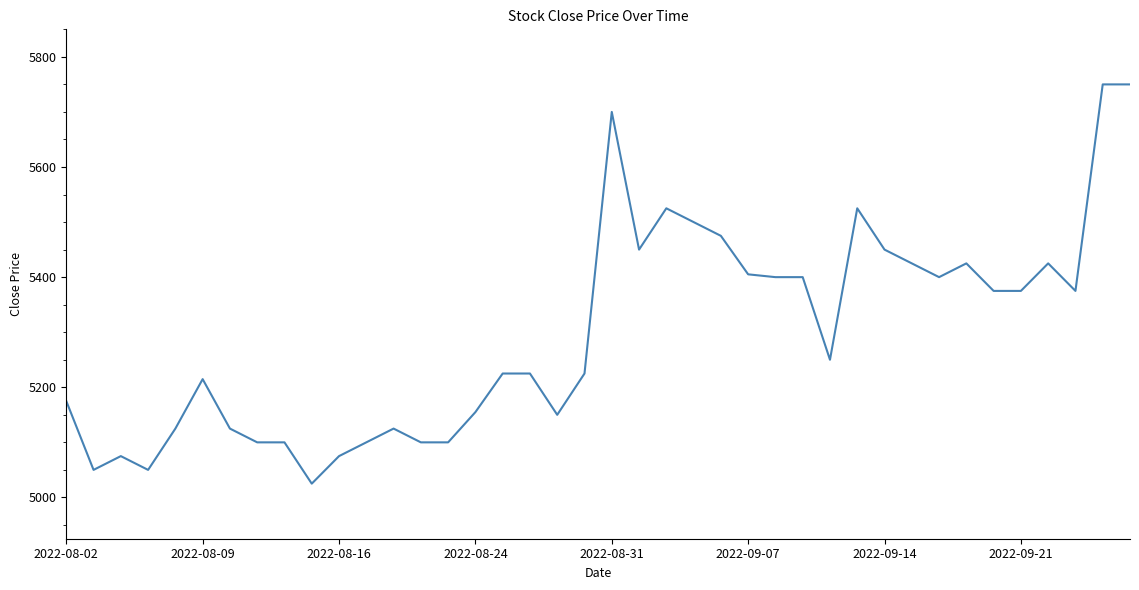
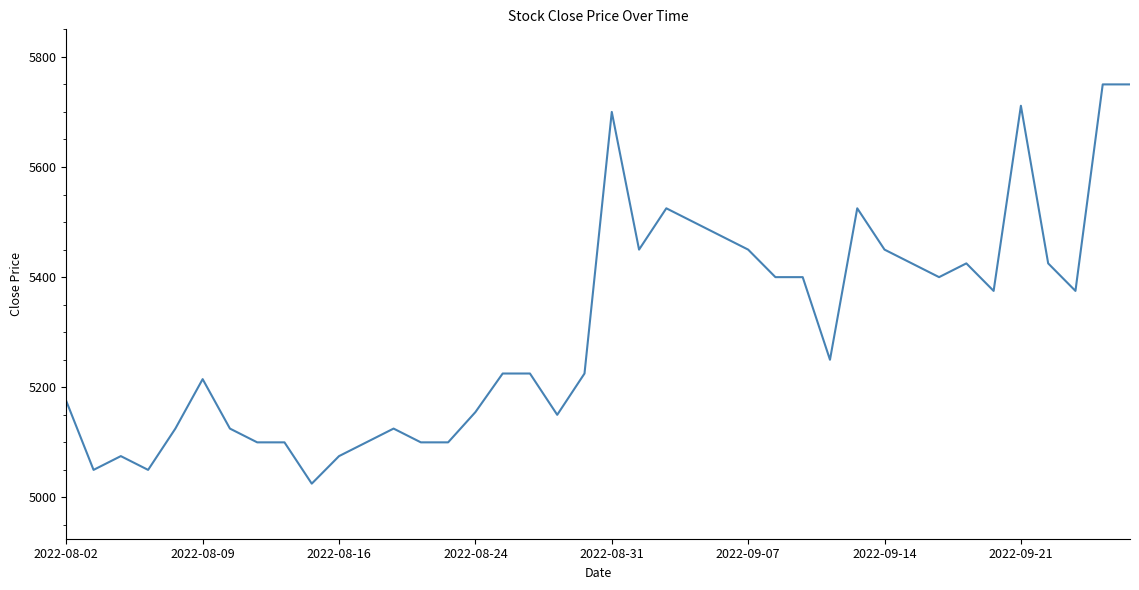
2022-09-07: 5410 -> 5450
2022-09-21: 5380 -> 5710
